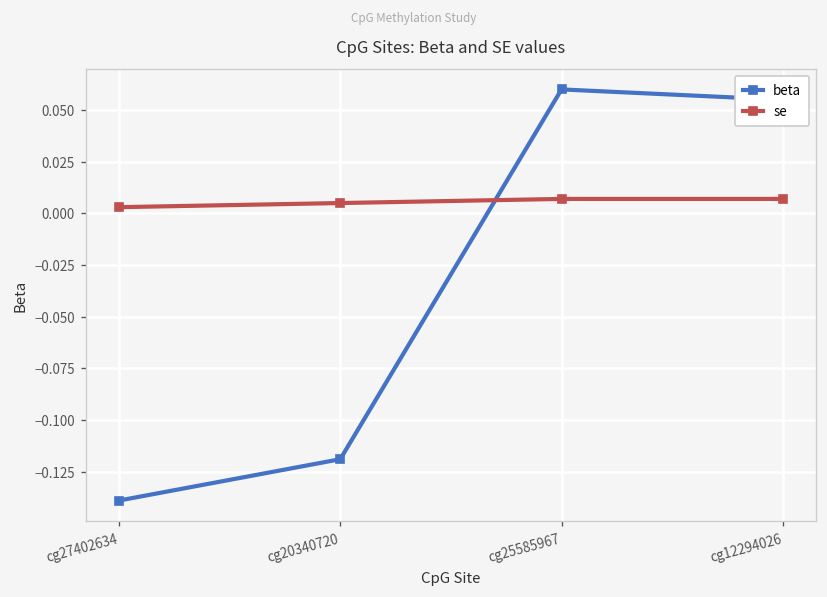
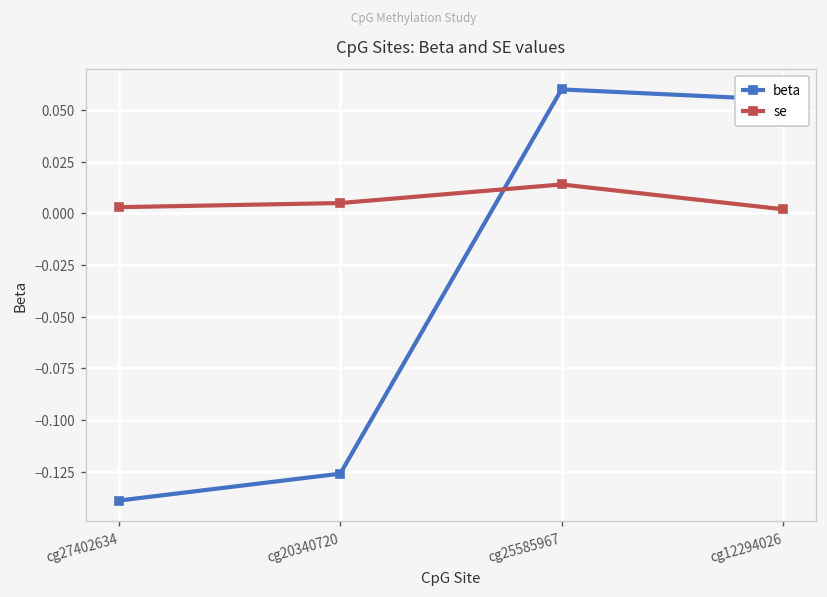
beta, cg20340720: -0.119 -> -0.126
se, cg25585967: 0.007 -> 0.014
se, cg12294026: 0.007 -> 0.002
